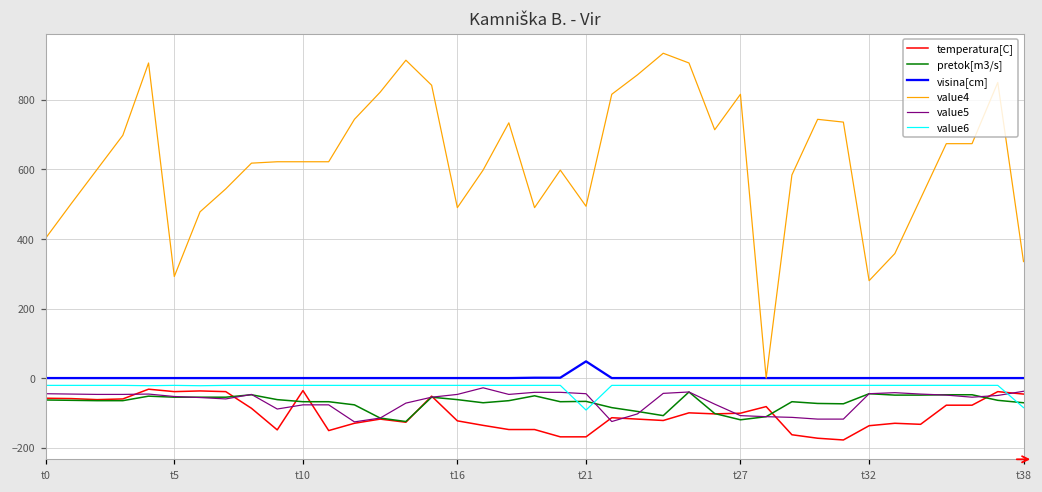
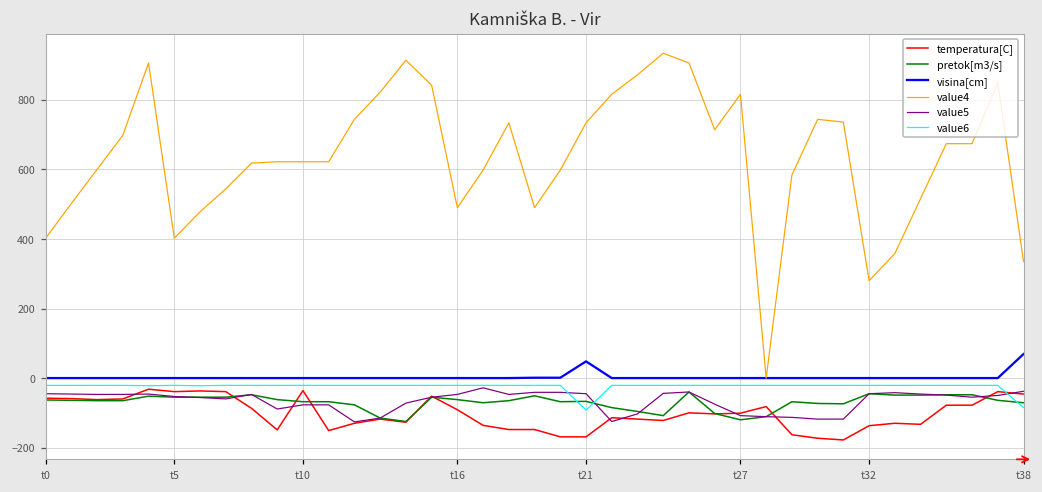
value4, t5: 290 -> 400
temperatura[C], t16: -120 -> -90
value4, t21: 490 -> 730
visina[cm], t38: 0 -> 70
